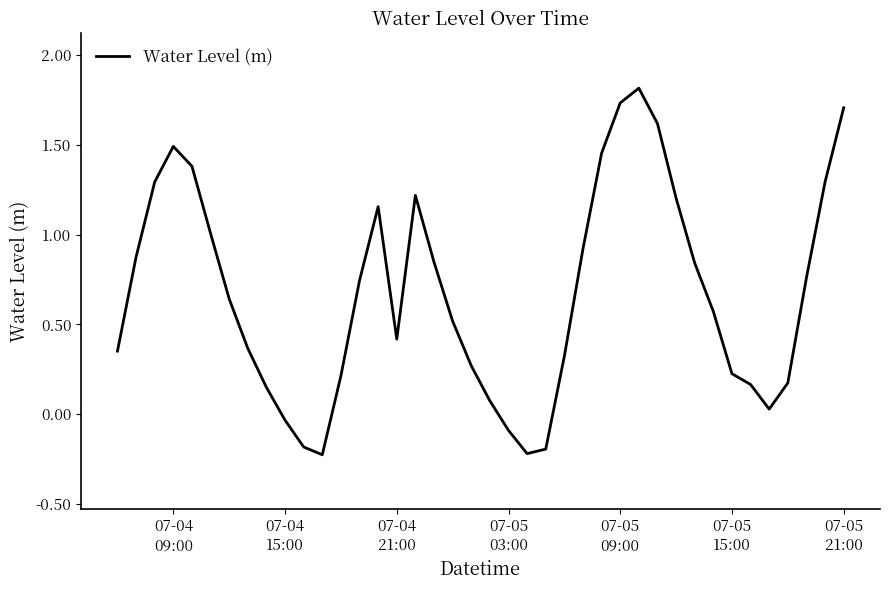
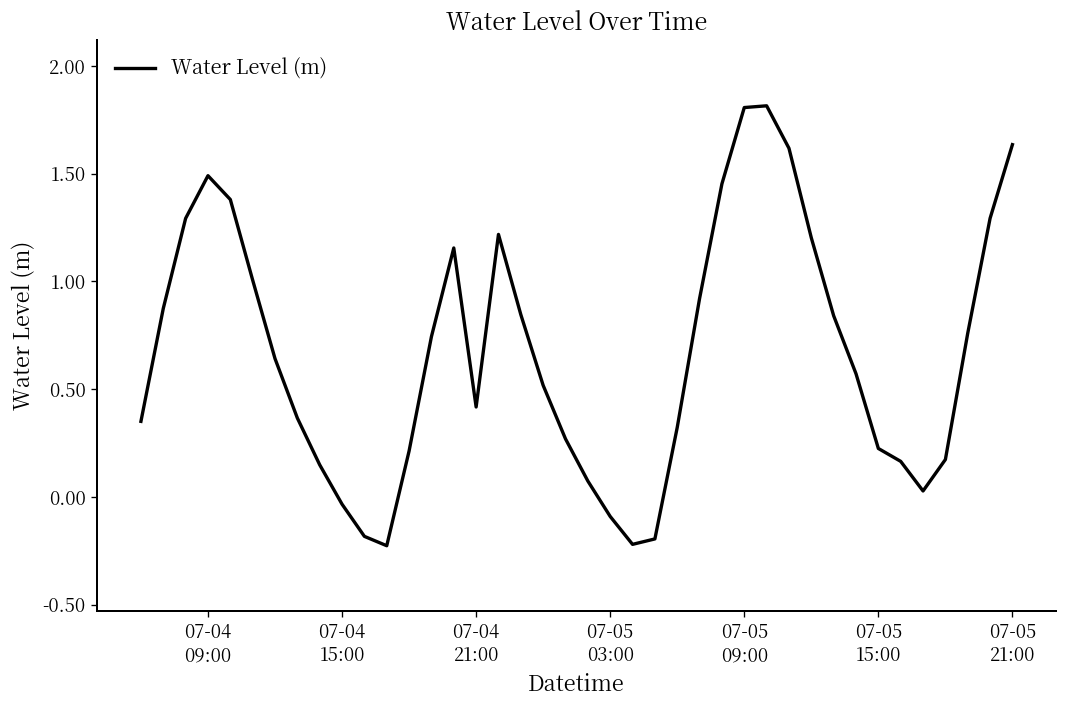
07-05 09:00: 1.73 -> 1.81
07-05 21:00: 1.71 -> 1.64
